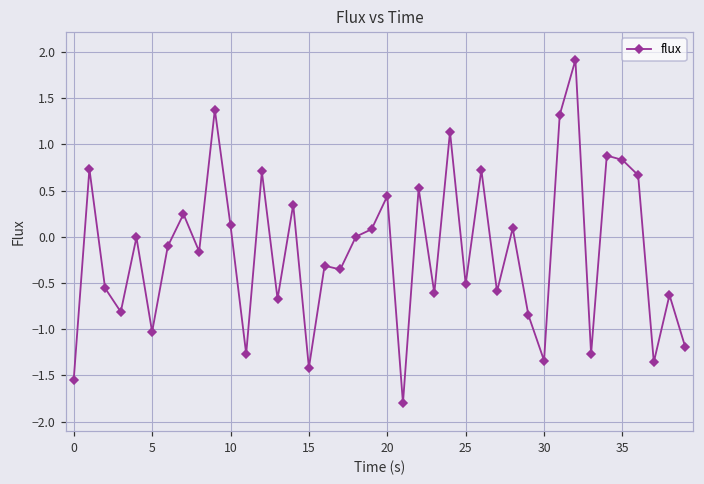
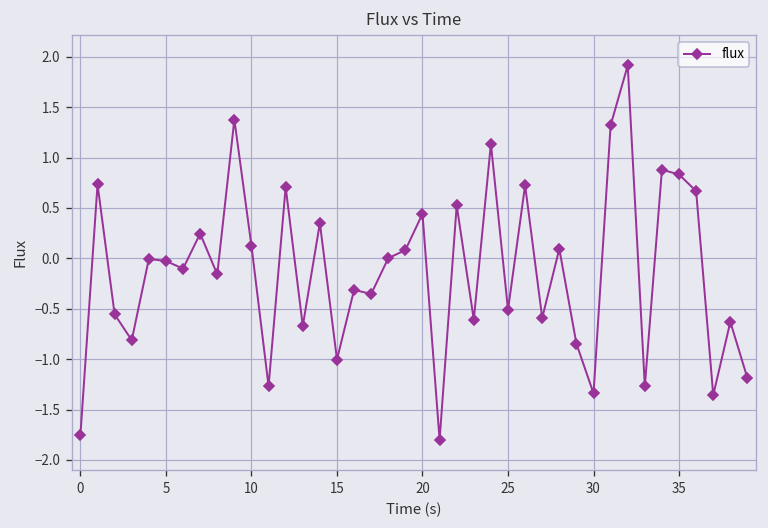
0: -1.5 -> -1.8
5: -1.0 -> 0.0
15: -1.4 -> -1.0
